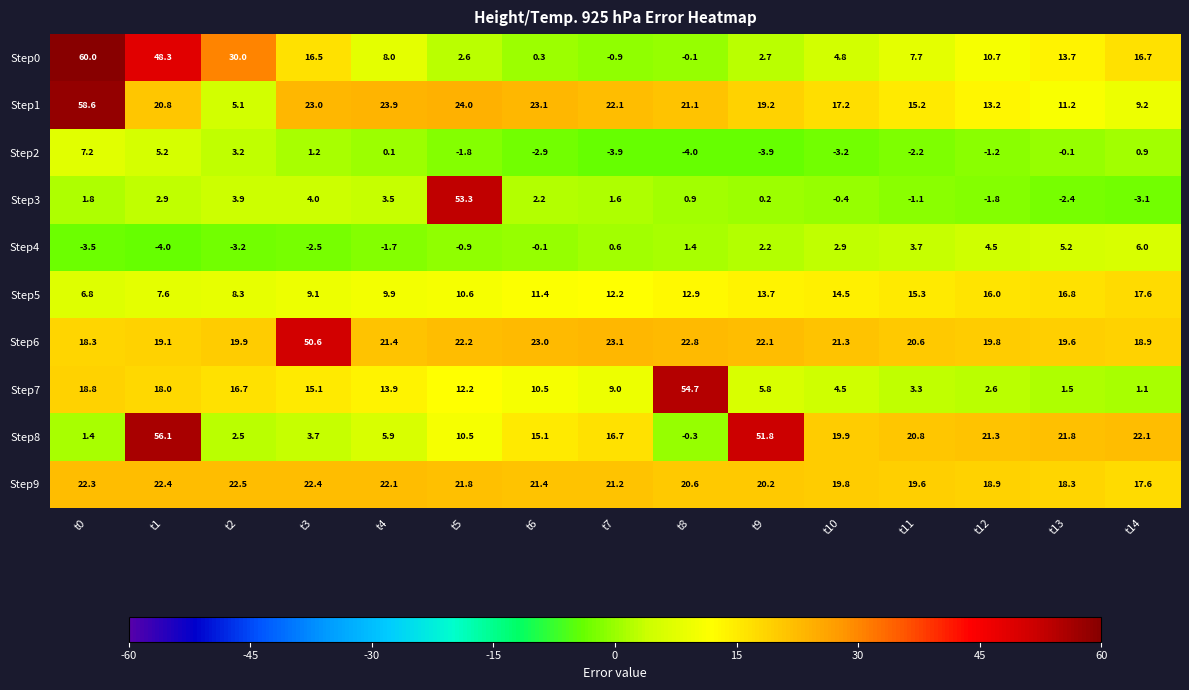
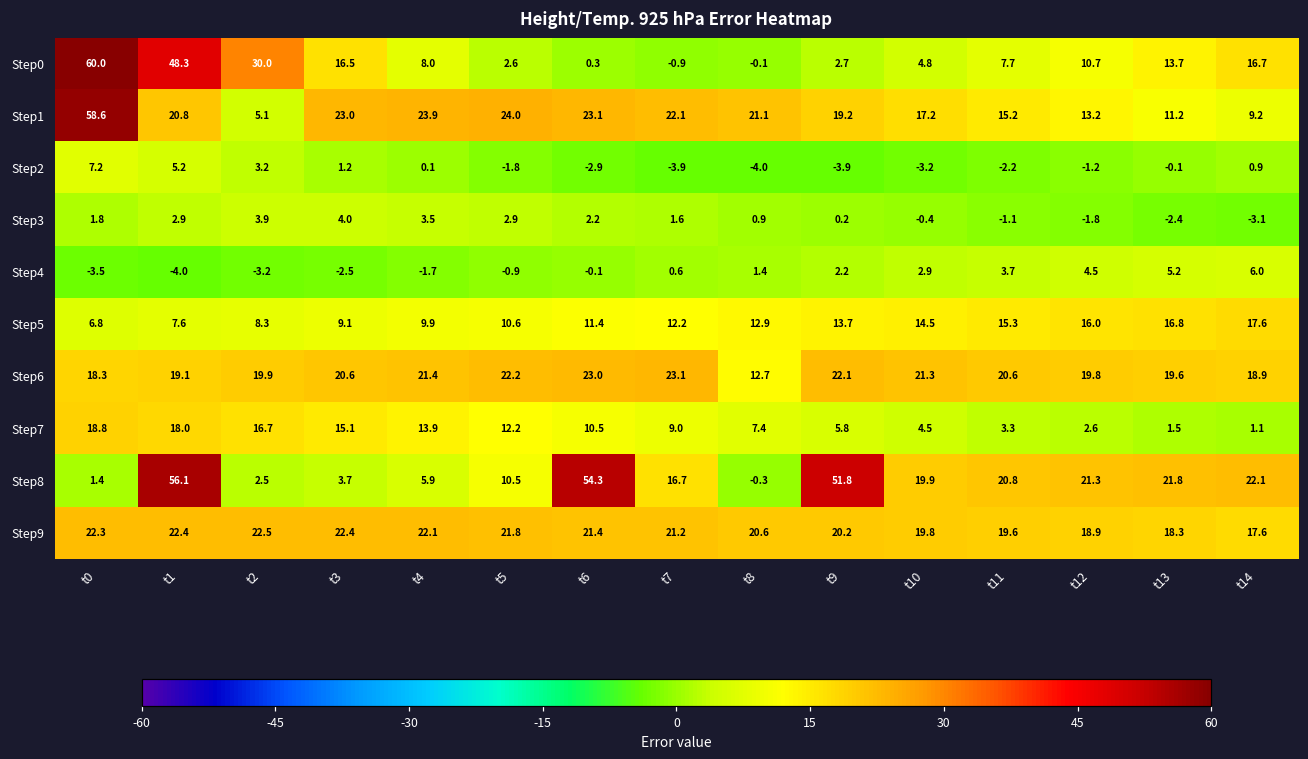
Step3, t5: 53.3 -> 2.9
Step6, t3: 50.6 -> 20.6
Step6, t8: 22.8 -> 12.7
Step7, t8: 54.7 -> 7.4
Step8, t6: 15.1 -> 54.3
